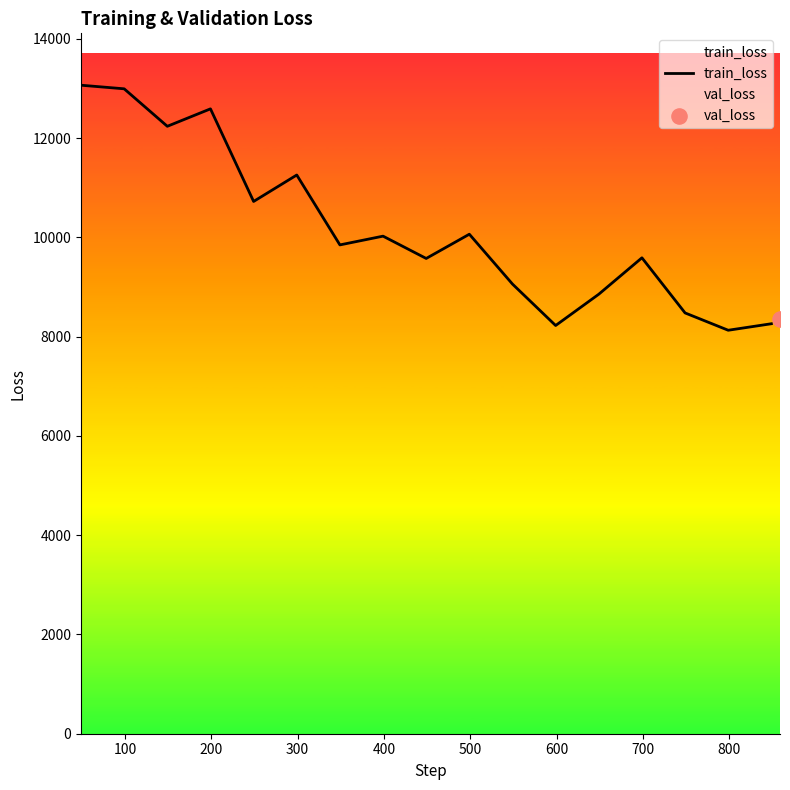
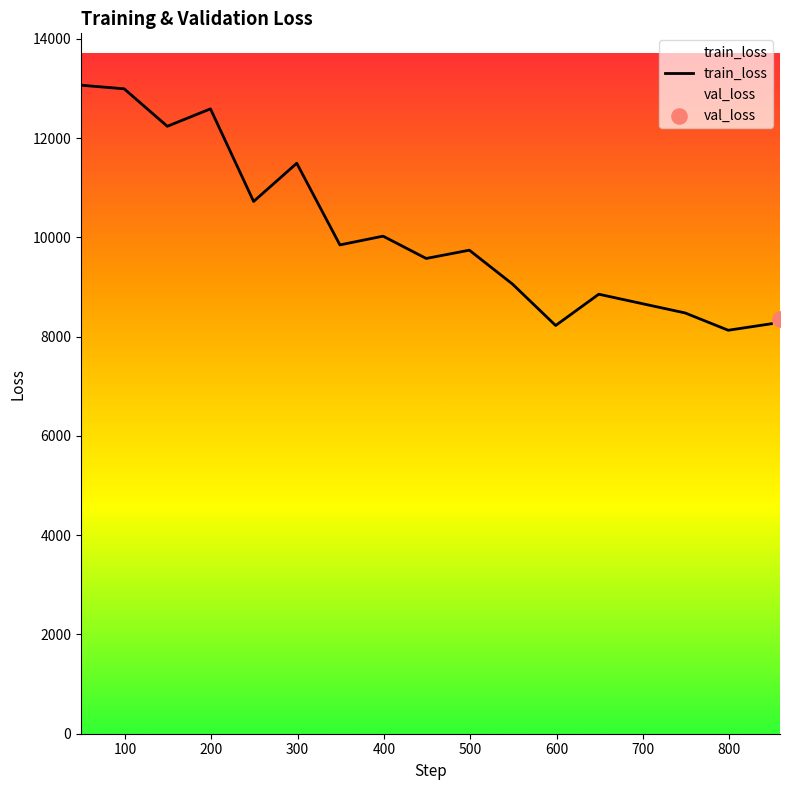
train_loss, 300: 11300 -> 11500
train_loss, 500: 10100 -> 9700
train_loss, 700: 9600 -> 8700
